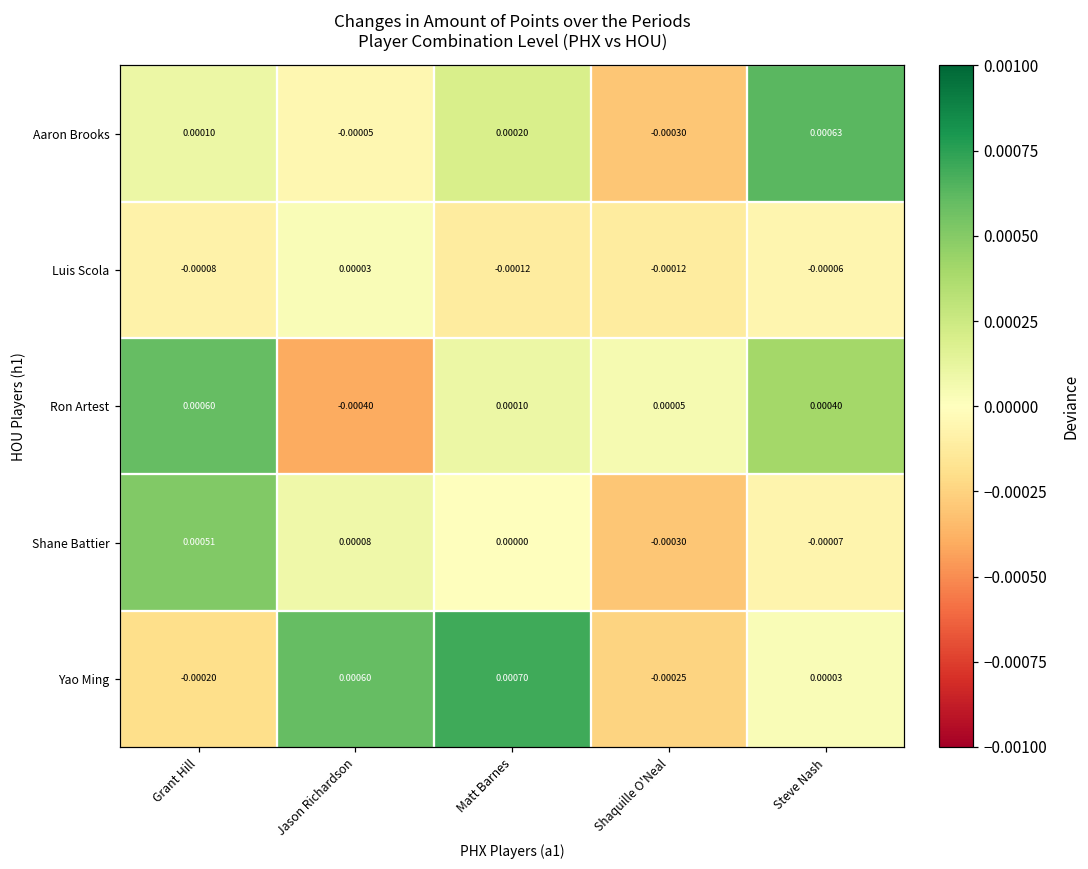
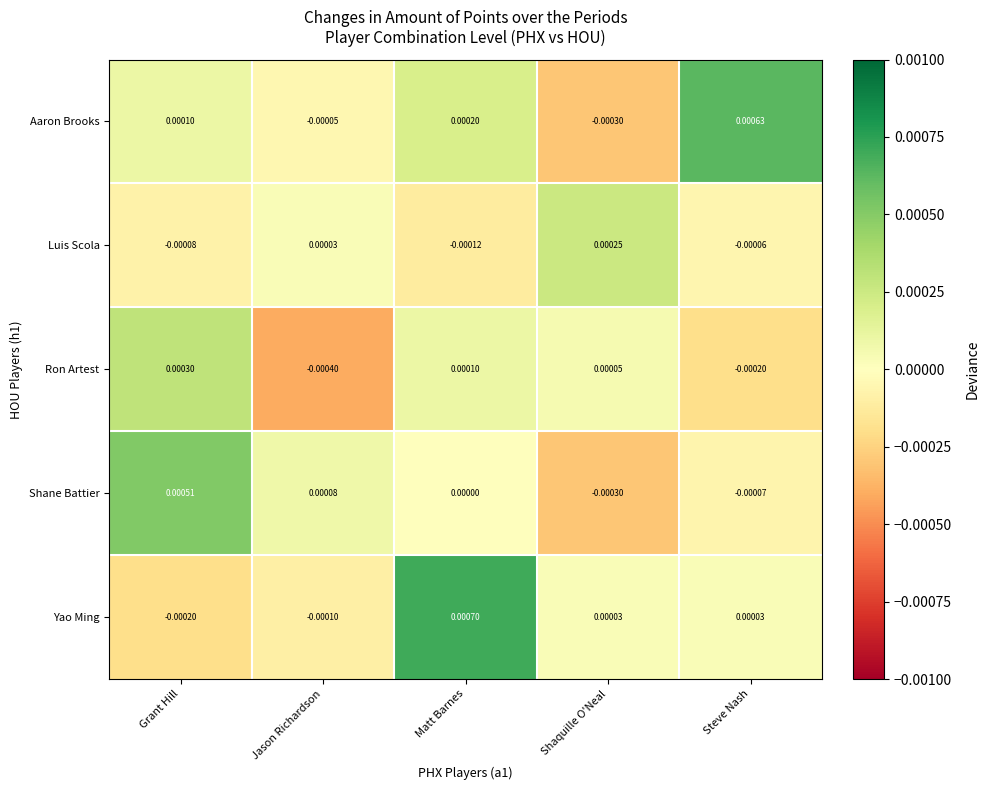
Luis Scola, Shaquille O'Neal: -0.00012 -> 0.00025
Ron Artest, Grant Hill: 0.00060 -> 0.00030
Ron Artest, Steve Nash: 0.00040 -> -0.00020
Yao Ming, Jason Richardson: 0.00060 -> -0.00010
Yao Ming, Shaquille O'Neal: -0.00025 -> 0.00003
